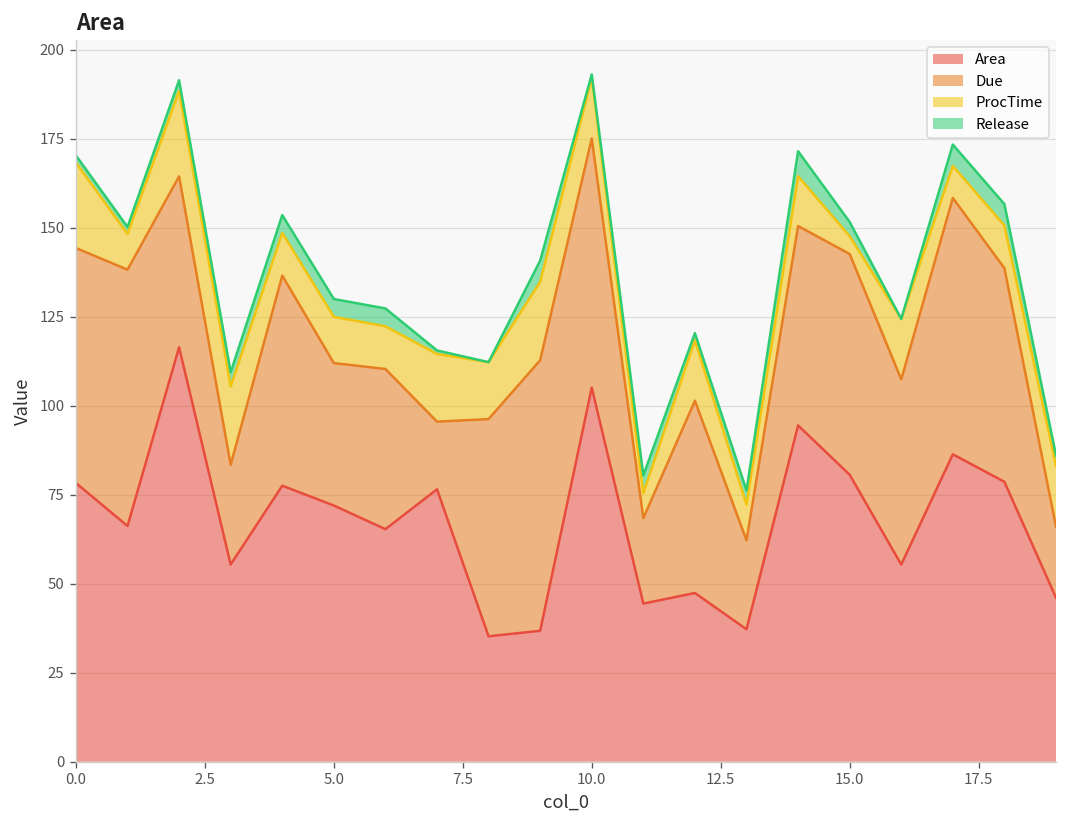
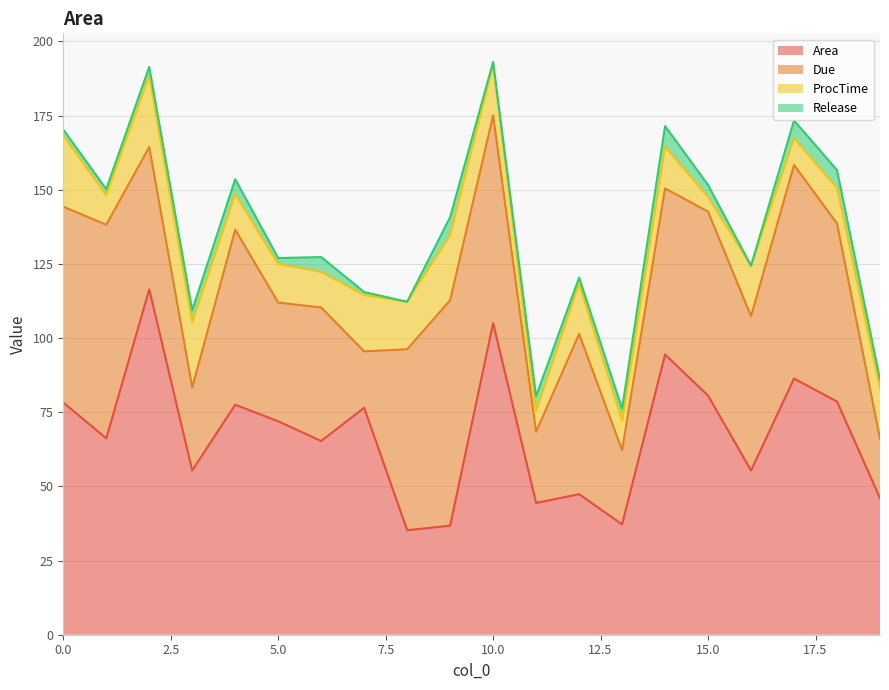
Release, 5.0: 5 -> 2
